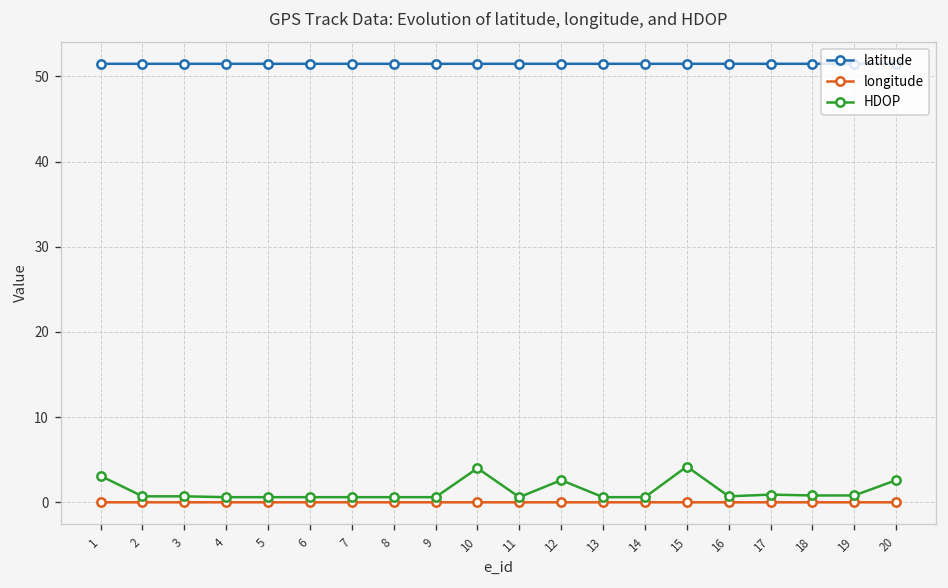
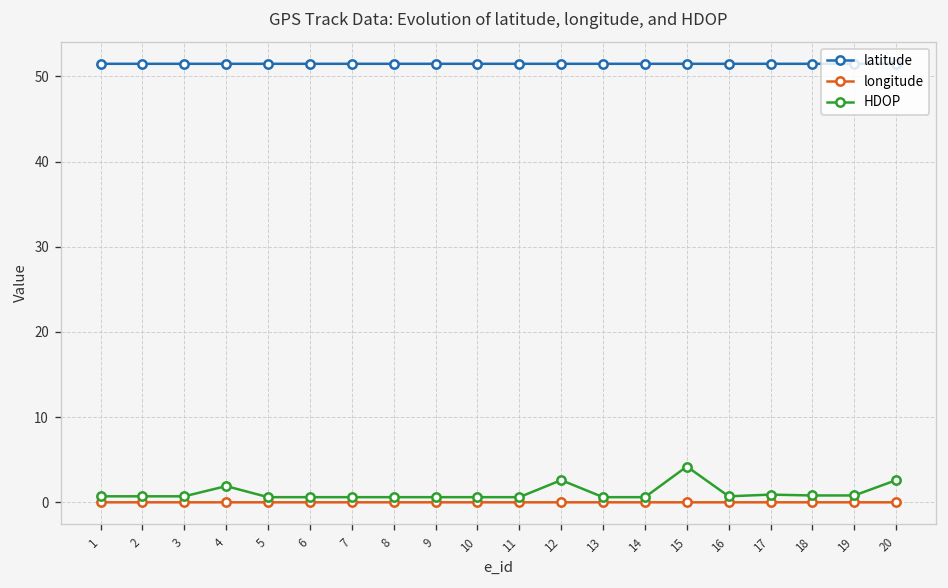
HDOP, 1: 3 -> 1
HDOP, 4: 1 -> 2
HDOP, 10: 4 -> 1
